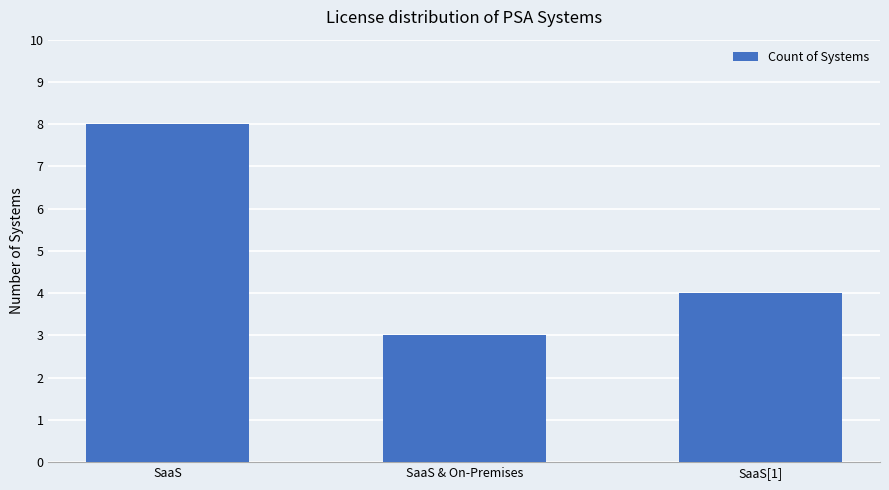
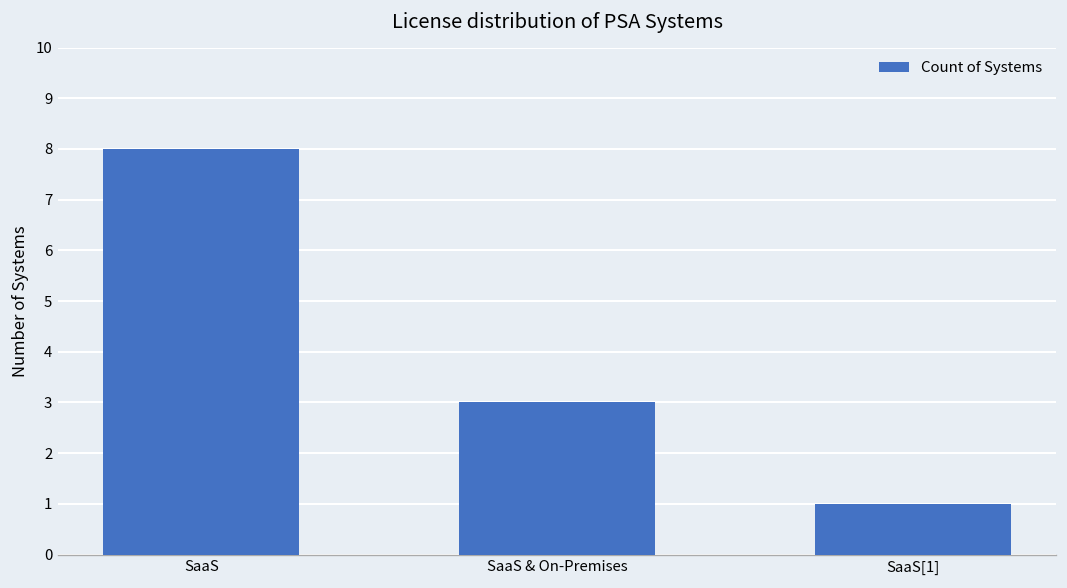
SaaS[1]: 4 -> 1
